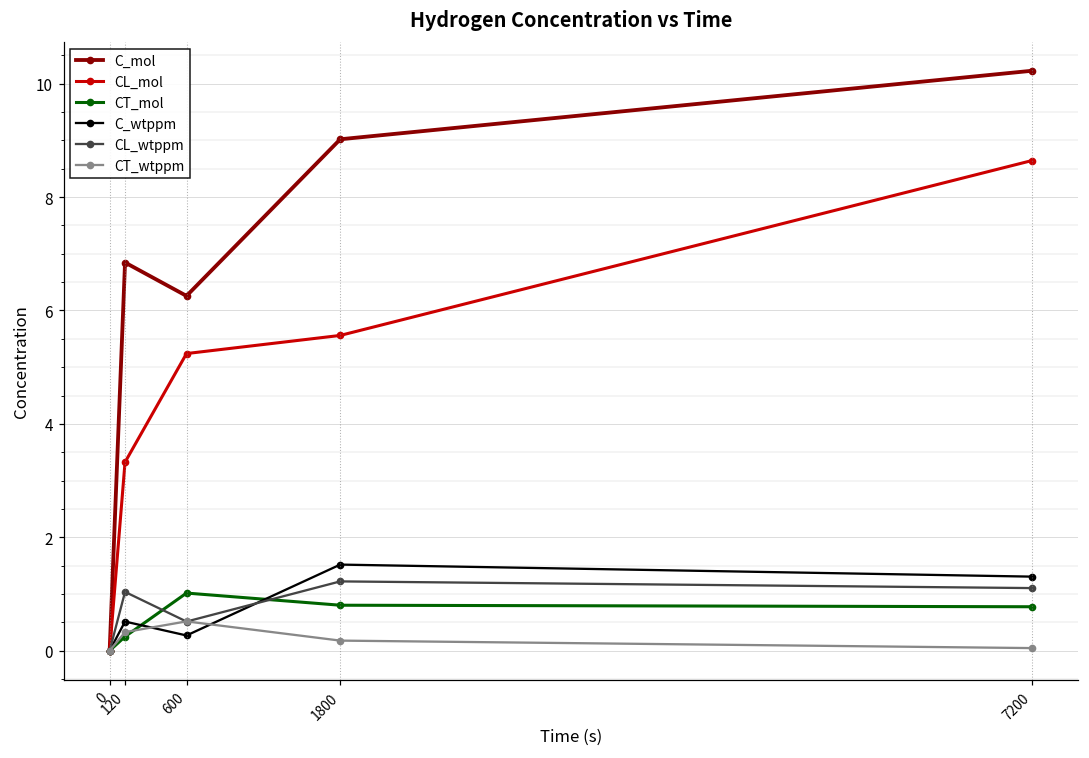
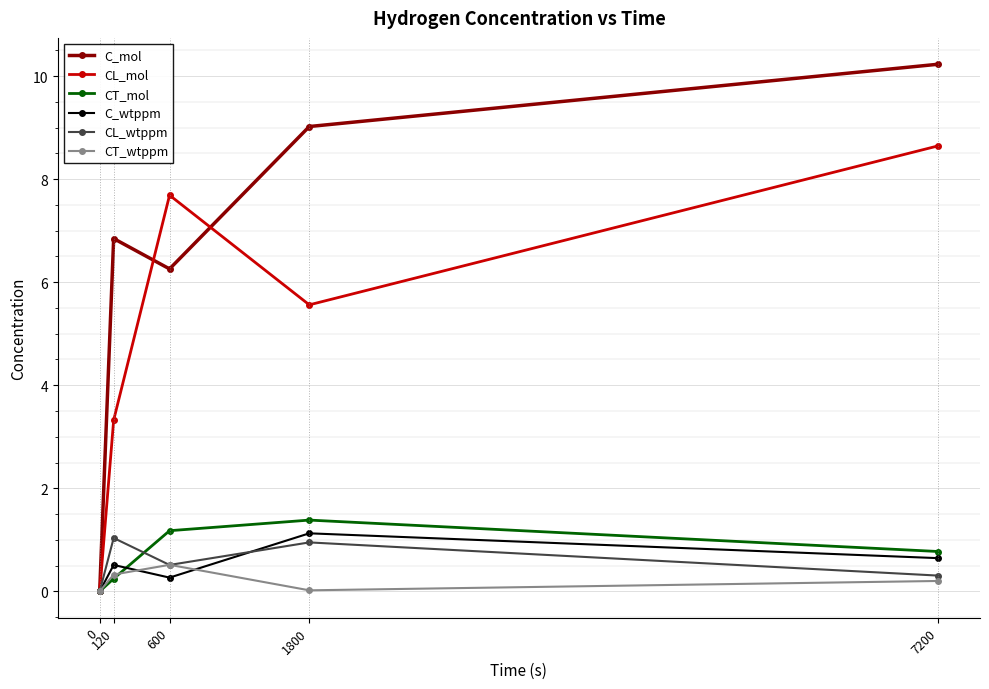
CL_mol, 600: 5.2 -> 7.7
CT_mol, 600: 1.0 -> 1.2
CT_mol, 1800: 0.8 -> 1.4
C_wtppm, 1800: 1.5 -> 1.1
CL_wtppm, 1800: 1.2 -> 1.0
CT_wtppm, 1800: 0.2 -> 0.0
C_wtppm, 7200: 1.3 -> 0.6
CL_wtppm, 7200: 1.1 -> 0.3
CT_wtppm, 7200: 0.0 -> 0.2
